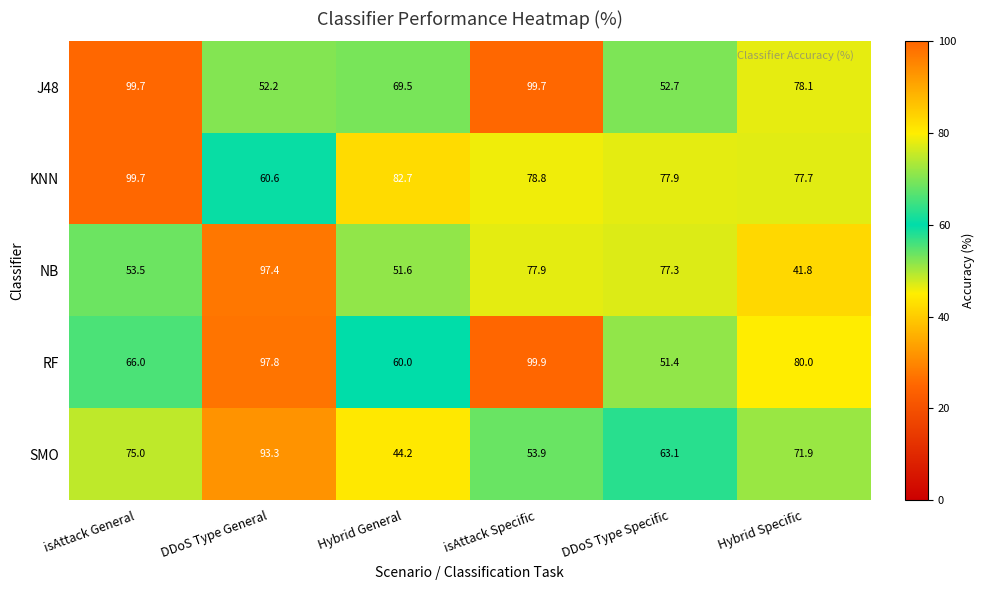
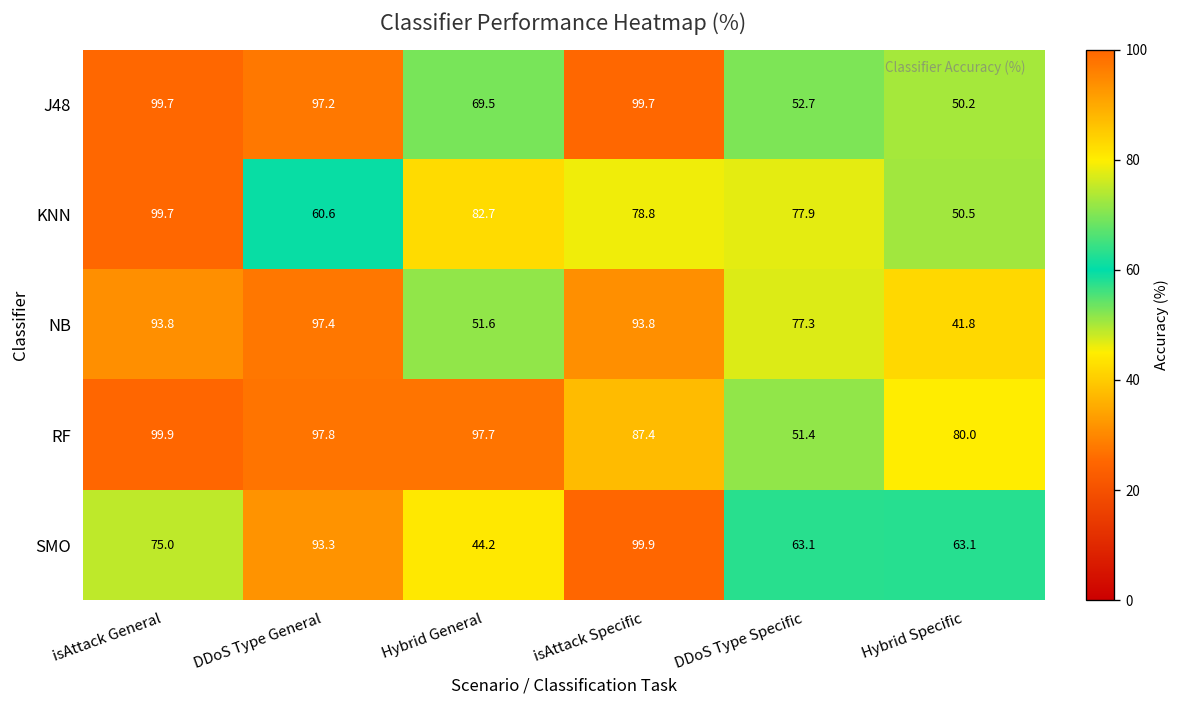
J48, DDoS Type General: 52.2 -> 97.2
J48, Hybrid Specific: 78.1 -> 50.2
KNN, Hybrid Specific: 77.7 -> 50.5
NB, isAttack General: 53.5 -> 93.8
NB, isAttack Specific: 77.9 -> 93.8
RF, isAttack General: 66.0 -> 99.9
RF, Hybrid General: 60.0 -> 97.7
RF, isAttack Specific: 99.9 -> 87.4
SMO, isAttack Specific: 53.9 -> 99.9
SMO, Hybrid Specific: 71.9 -> 63.1
